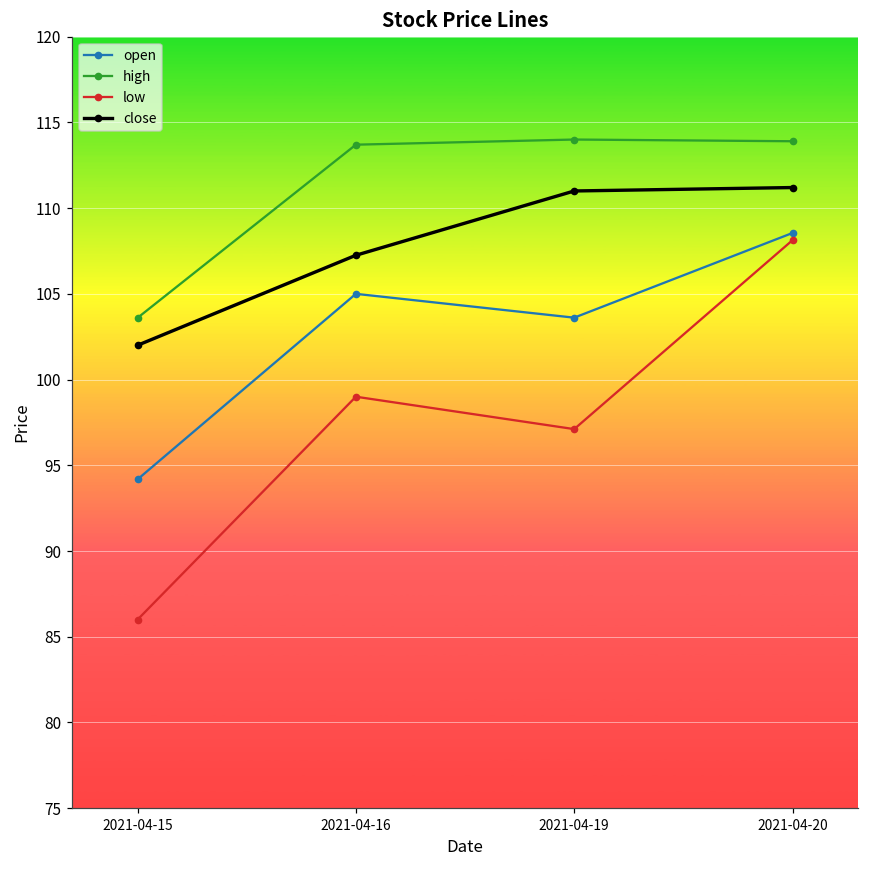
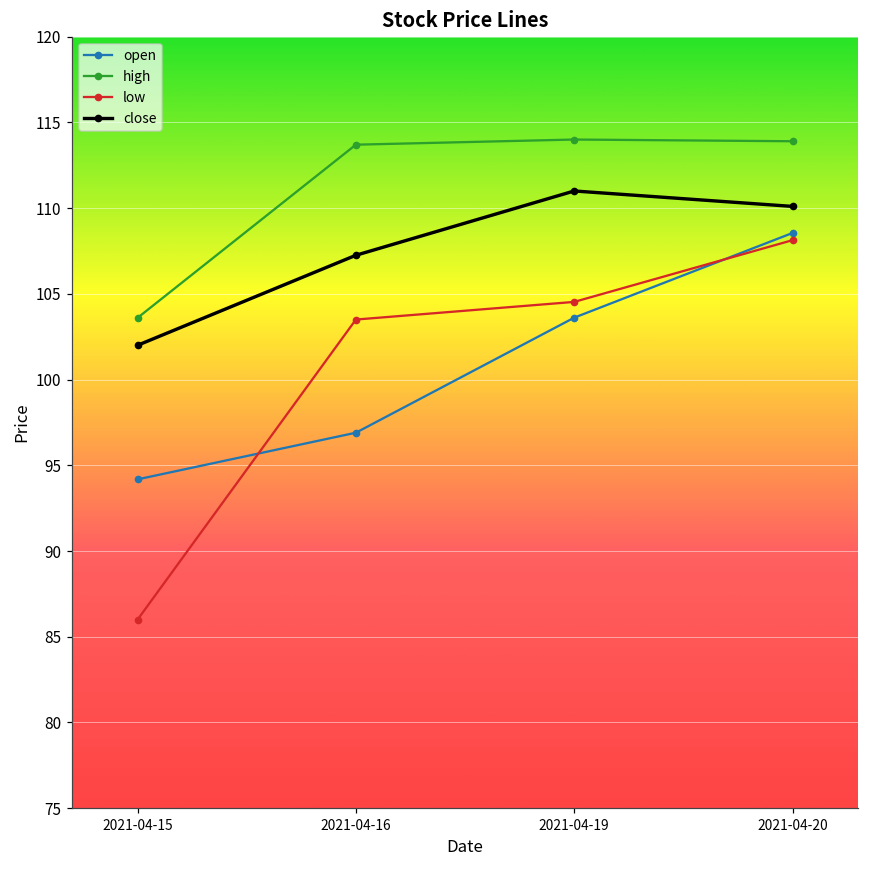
open, 2021-04-16: 105.0 -> 96.9
low, 2021-04-16: 99.0 -> 103.5
low, 2021-04-19: 97.1 -> 104.5
close, 2021-04-20: 111.2 -> 110.1
